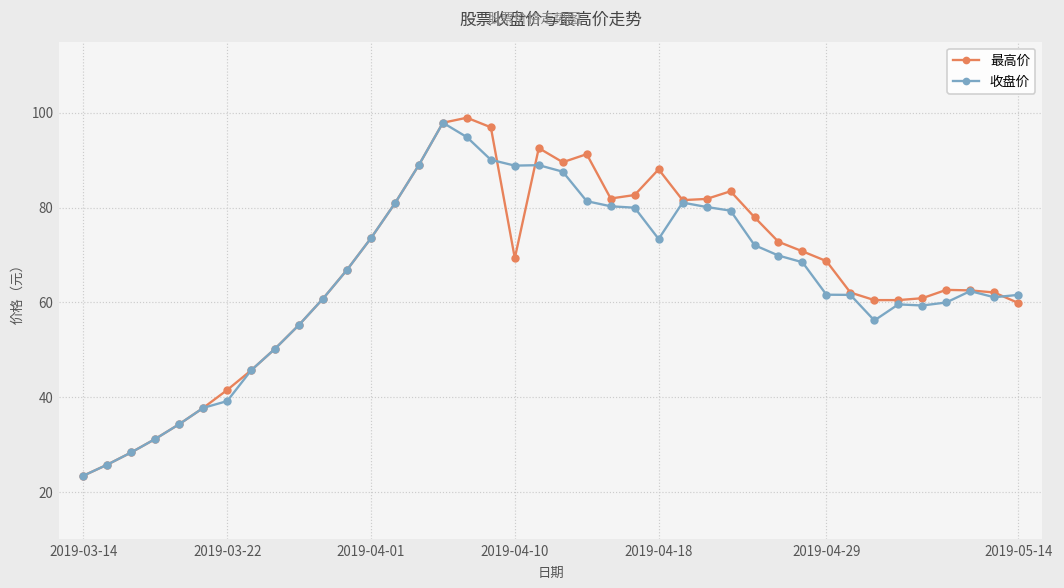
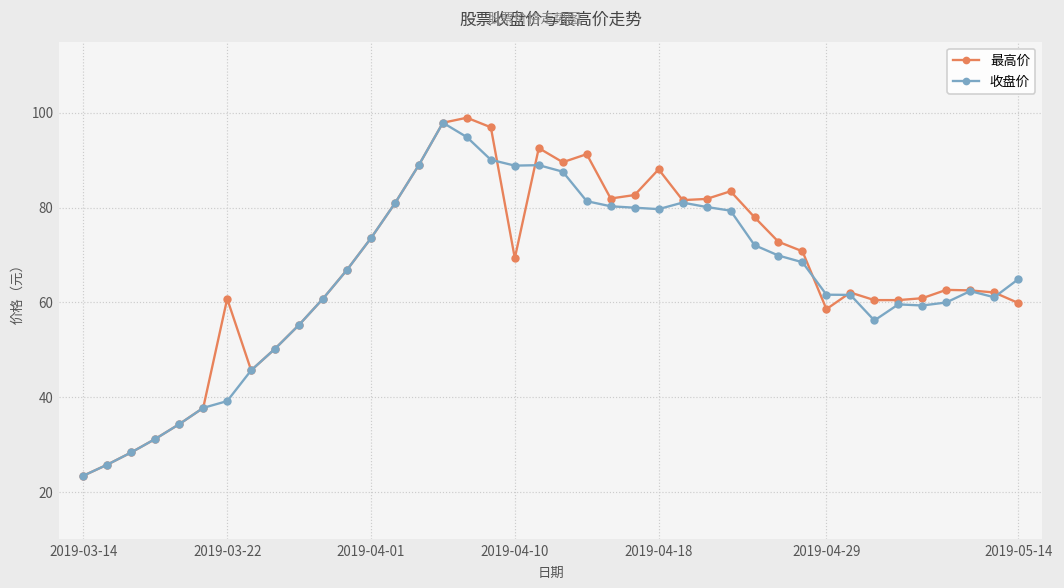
最高价, 2019-03-22: 42 -> 61
收盘价, 2019-04-18: 73 -> 80
最高价, 2019-04-29: 69 -> 59
收盘价, 2019-05-14: 62 -> 65
